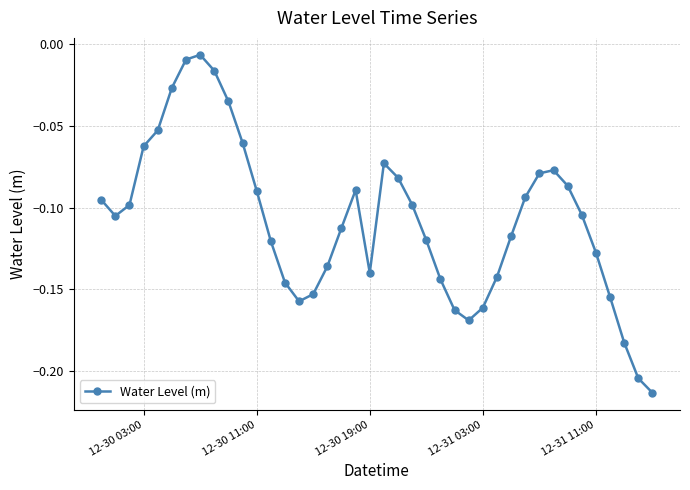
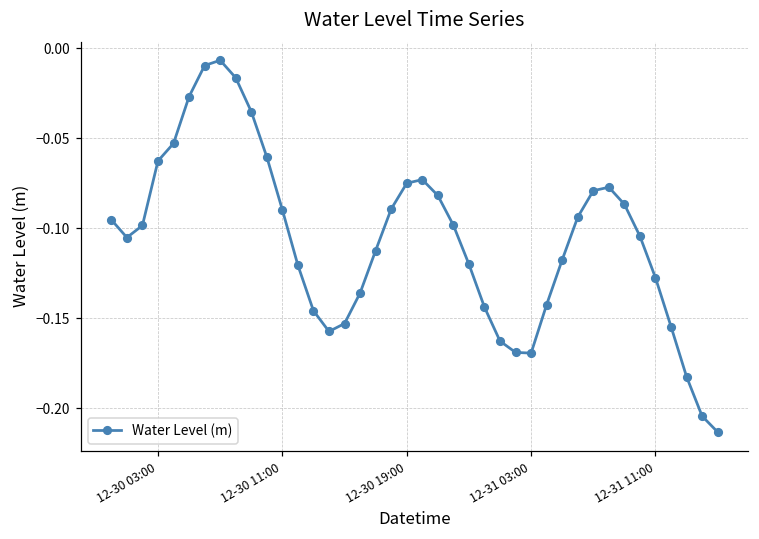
12-30 19:00: -0.140 -> -0.075
12-31 03:00: -0.161 -> -0.169
